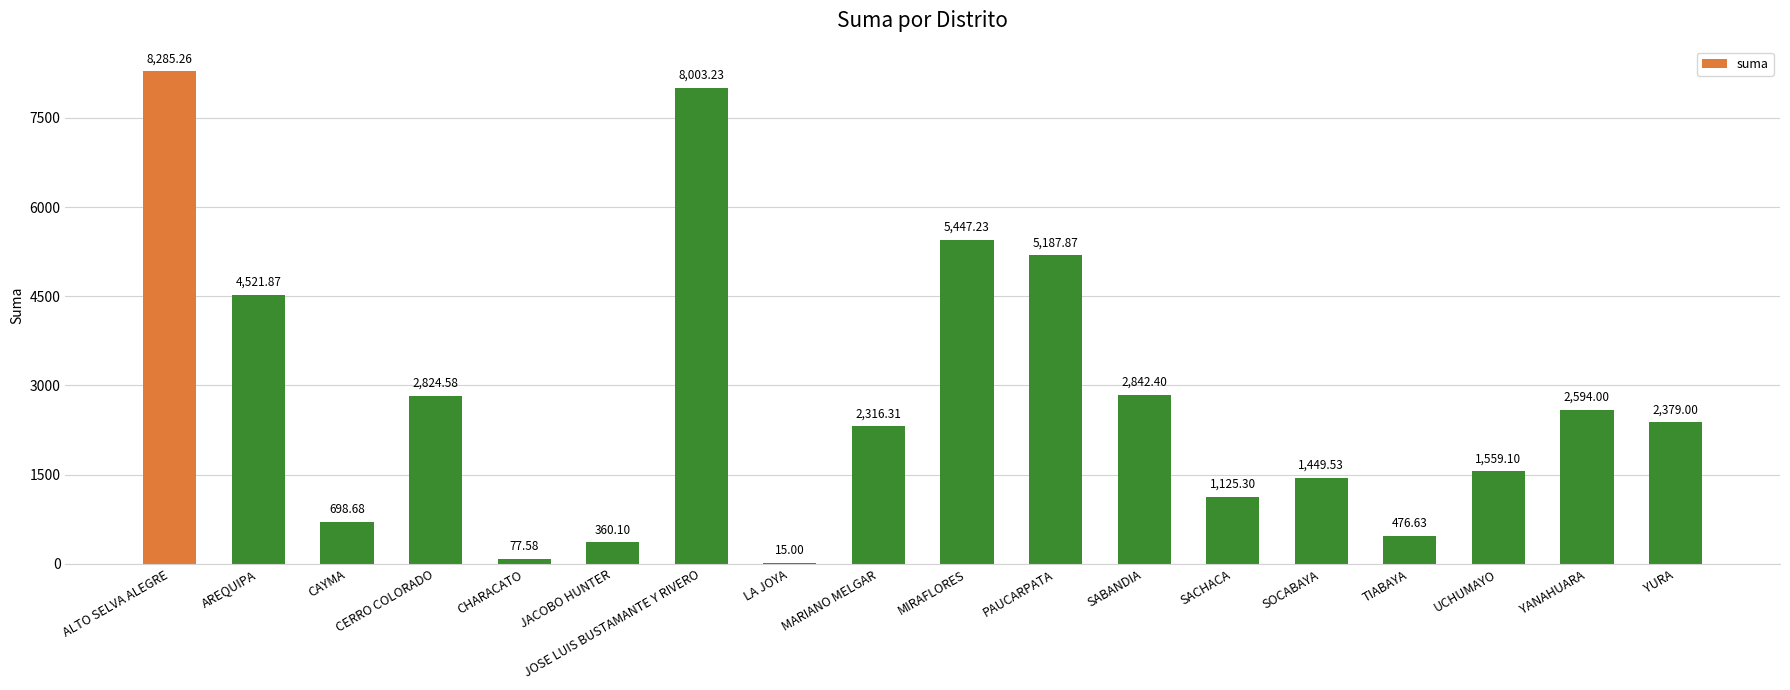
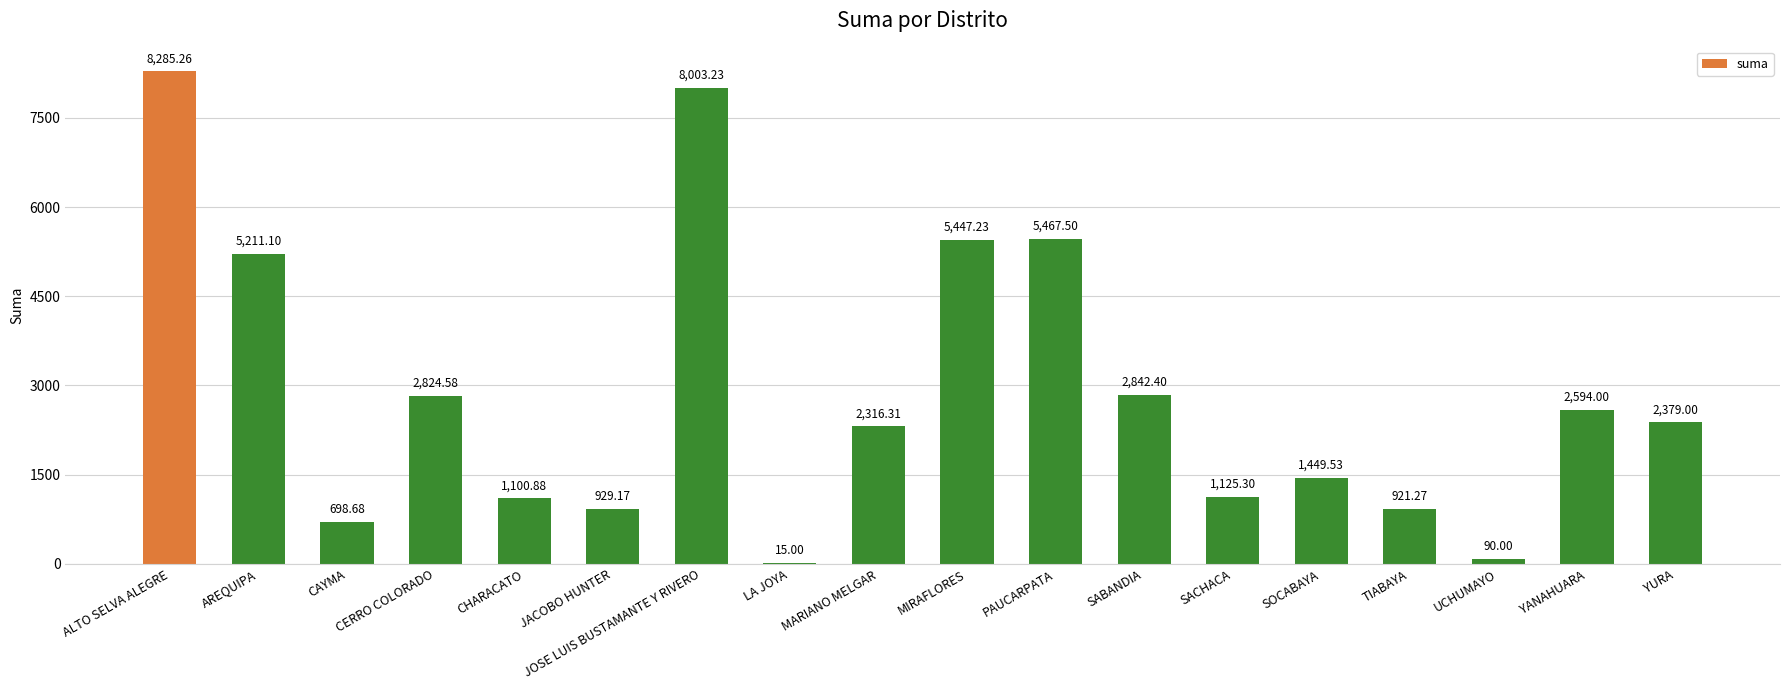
AREQUIPA: 4,521.87 -> 5,211.10
CHARACATO: 77.58 -> 1,100.88
JACOBO HUNTER: 360.10 -> 929.17
PAUCARPATA: 5,187.87 -> 5,467.50
TIABAYA: 476.63 -> 921.27
UCHUMAYO: 1,559.10 -> 90.00
